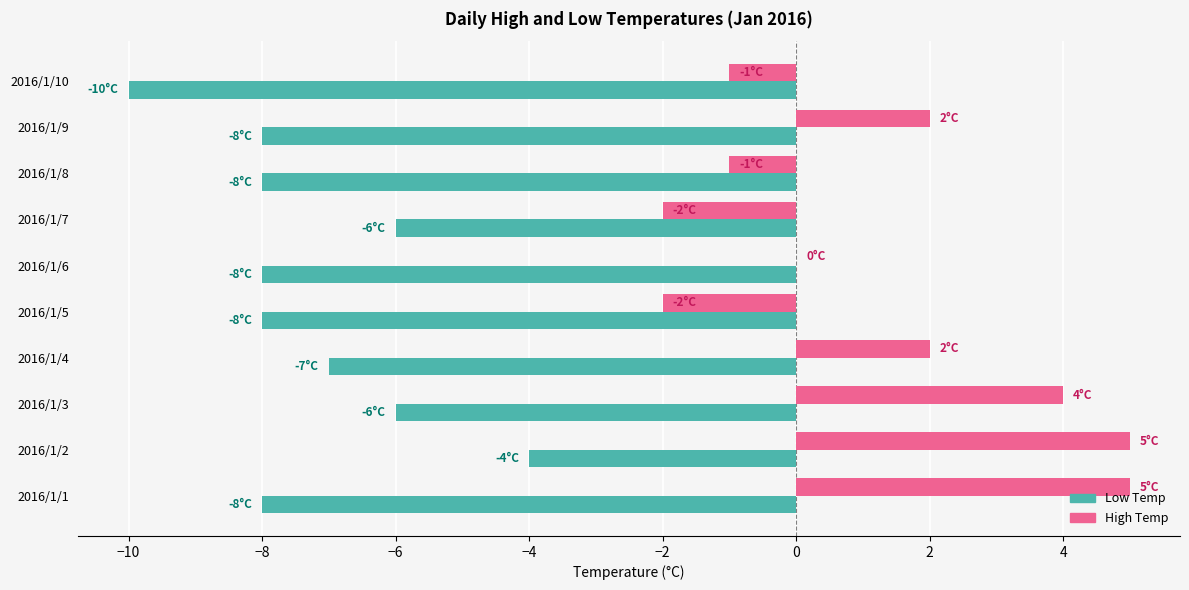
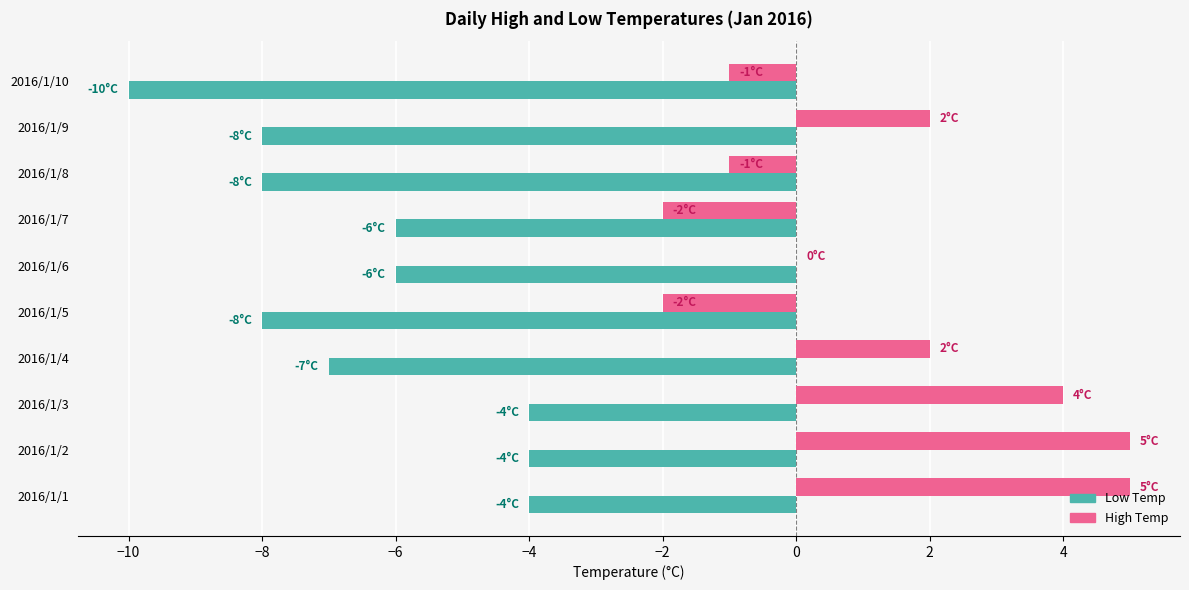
Low Temp, 2016/1/6: -8°C -> -6°C
Low Temp, 2016/1/3: -6°C -> -4°C
Low Temp, 2016/1/1: -8°C -> -4°C
